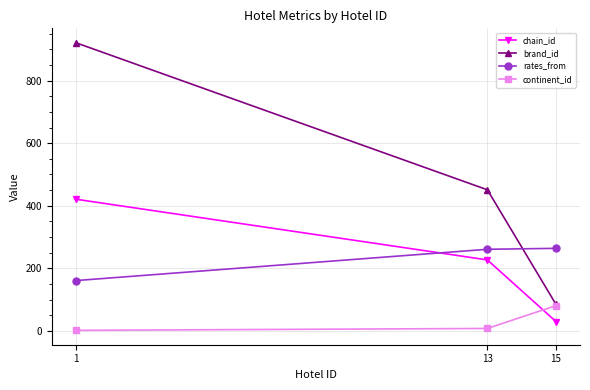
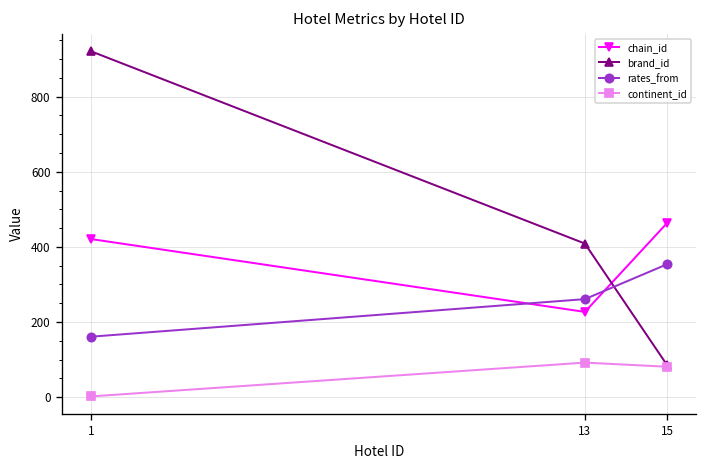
brand_id, 13: 450 -> 410
continent_id, 13: 10 -> 90
chain_id, 15: 30 -> 460
rates_from, 15: 260 -> 350
